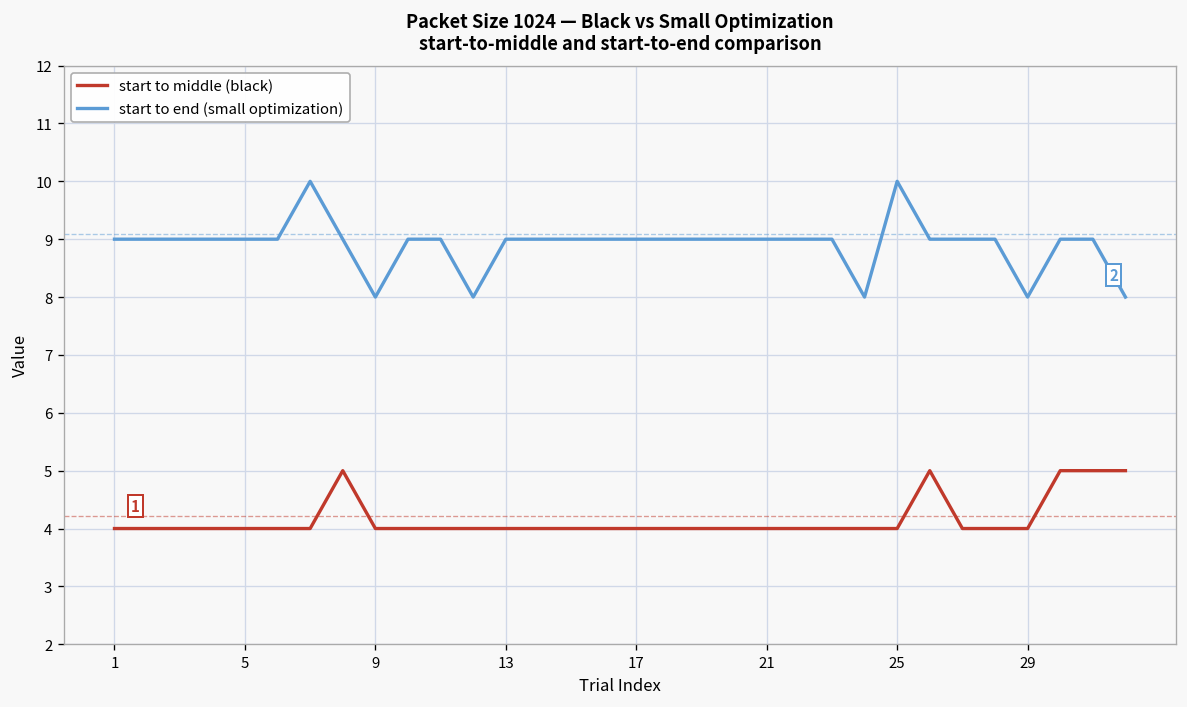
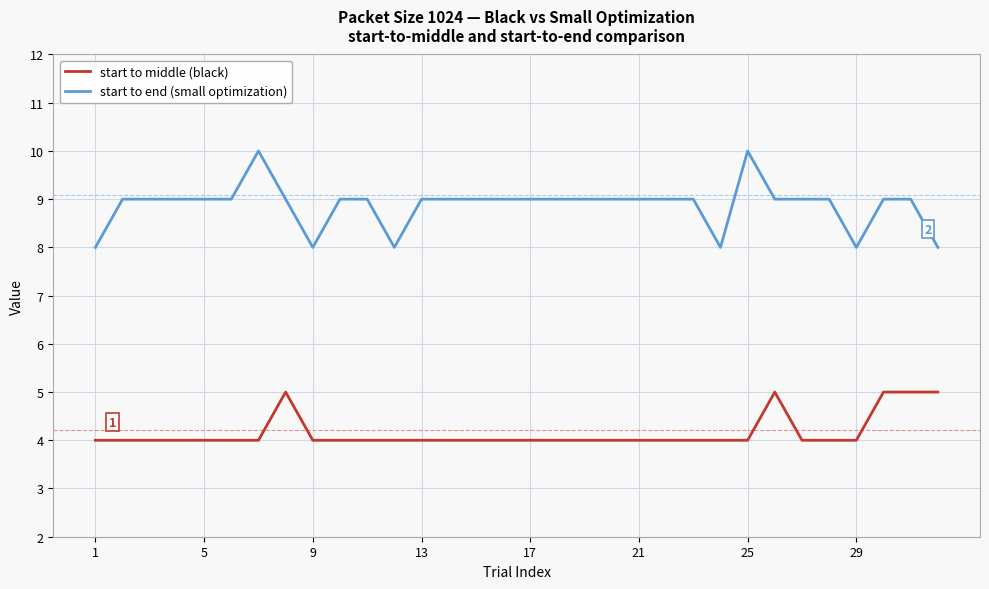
start to end (small optimization), 1: 9 -> 8
